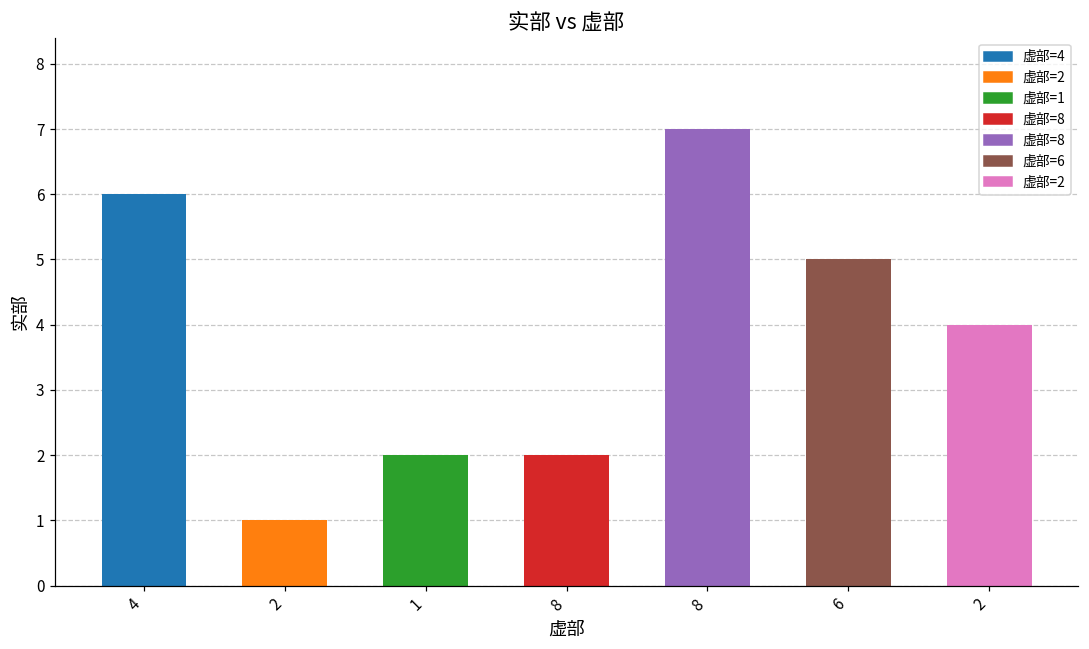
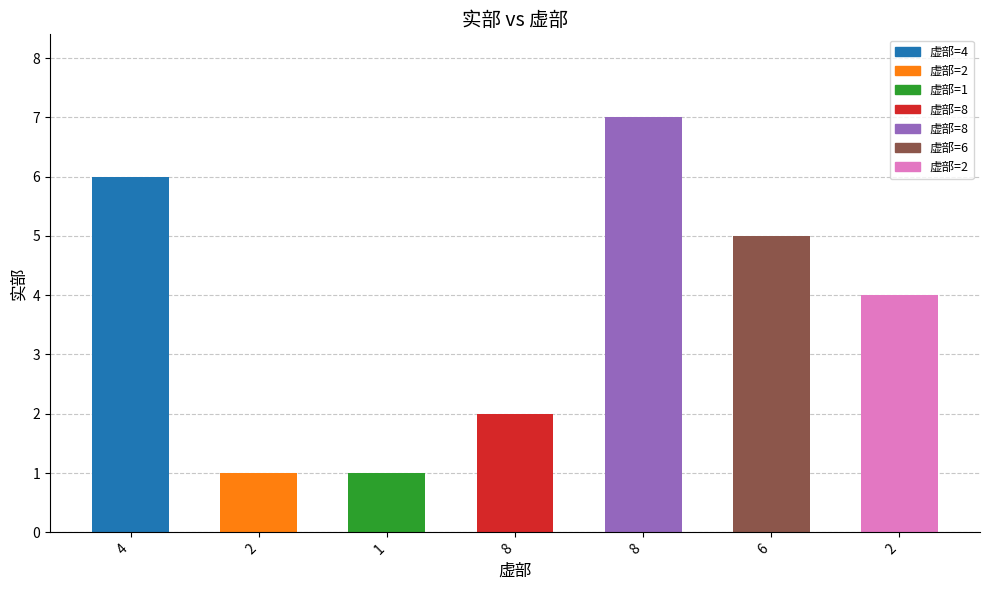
1: 2 -> 1
